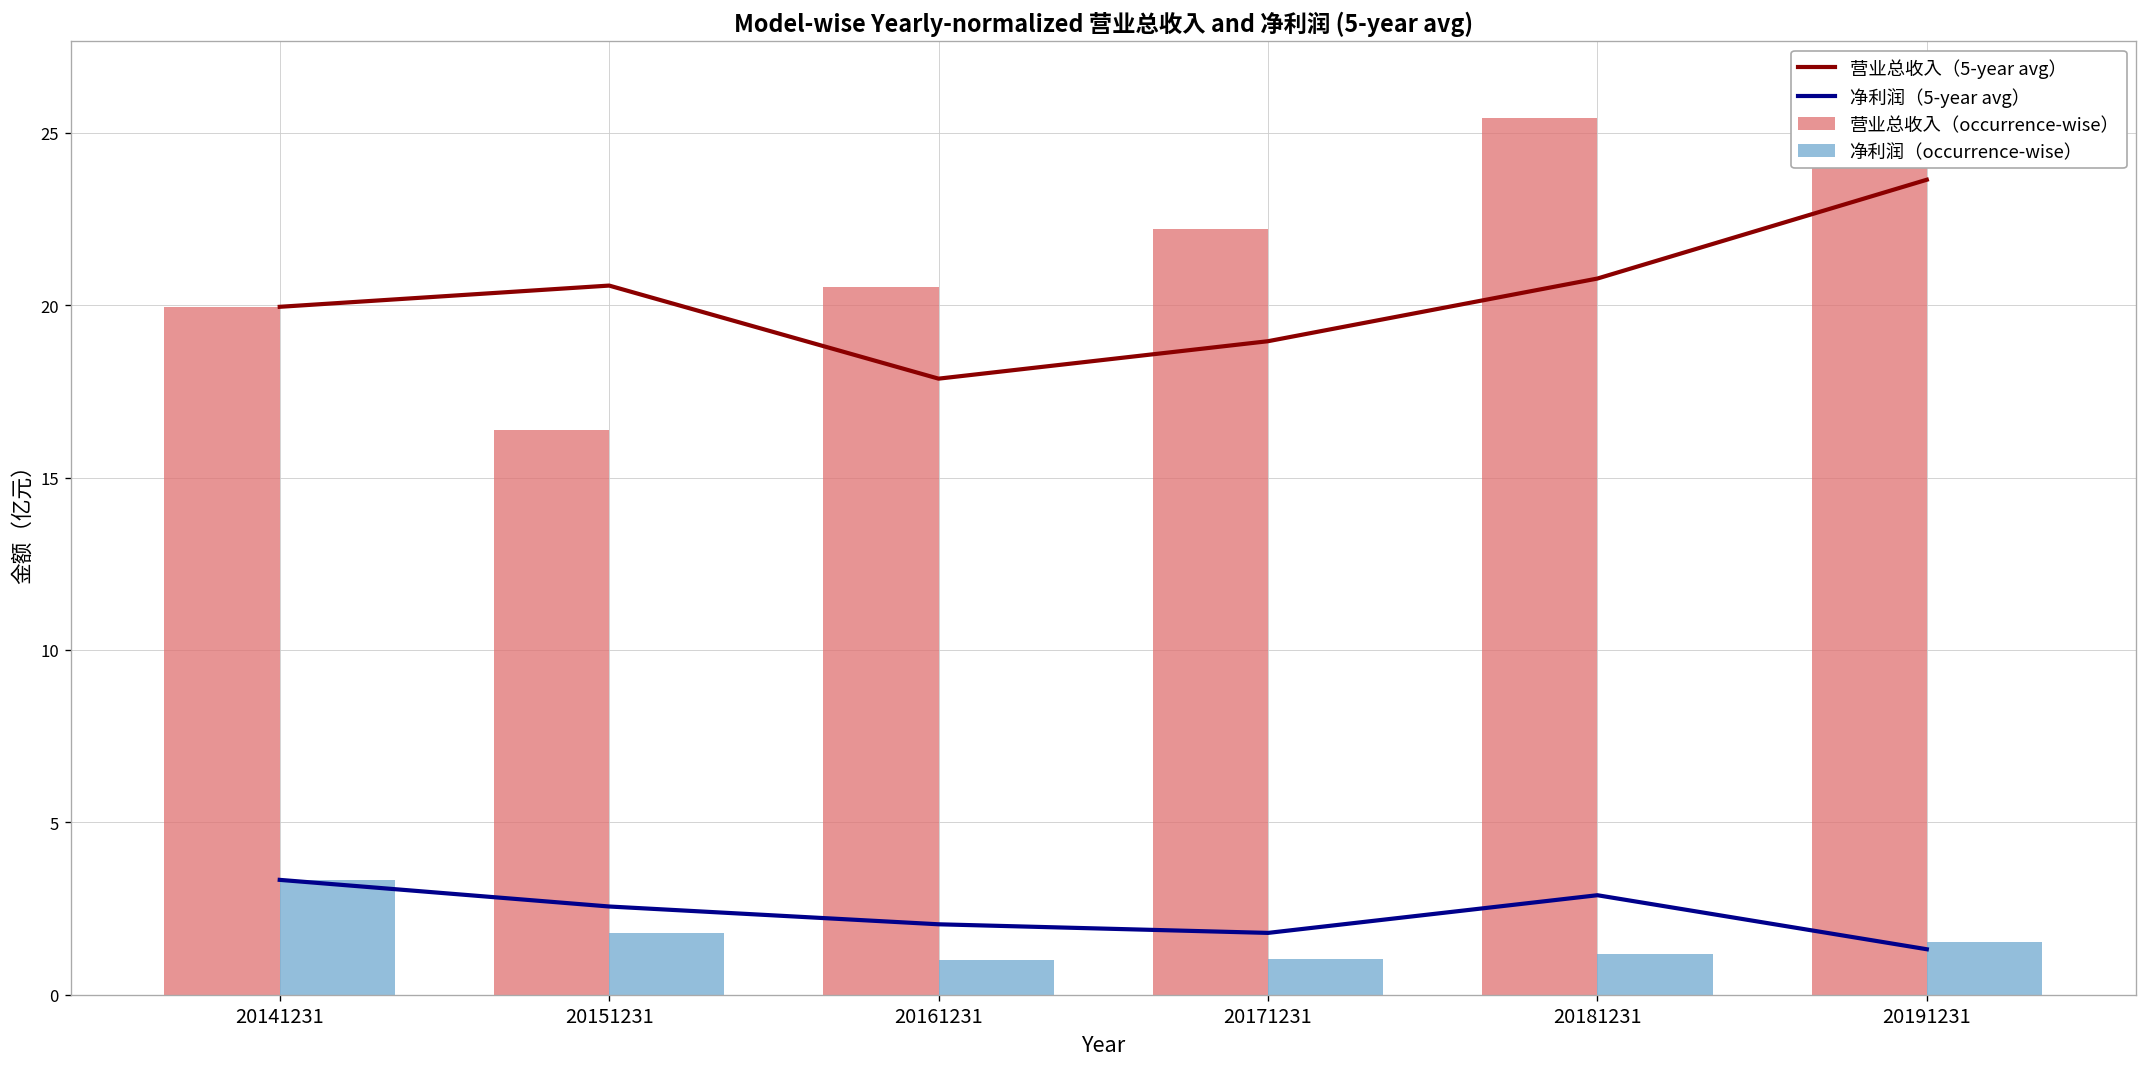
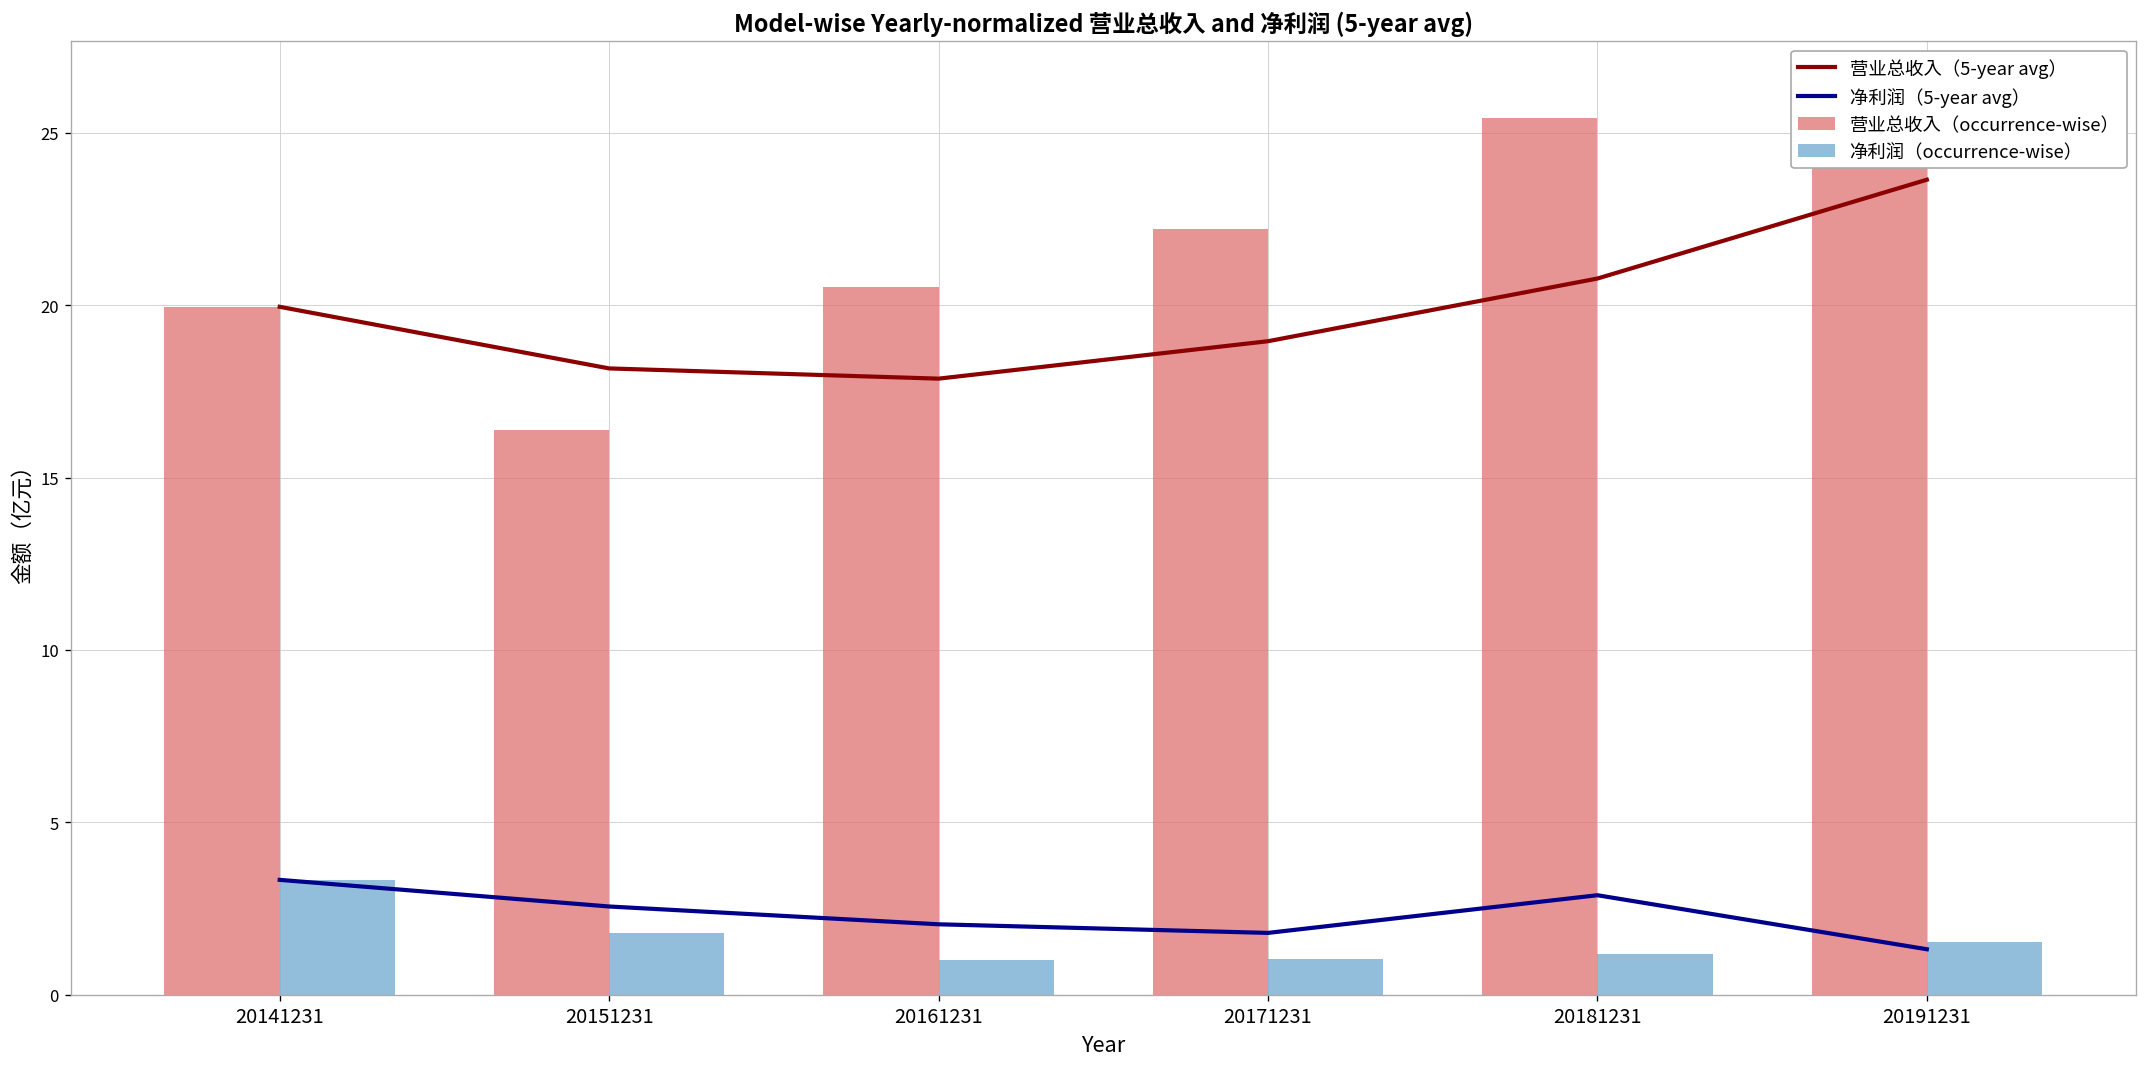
营业总收入（5-year avg）, 20151231: 20.6 -> 18.2
